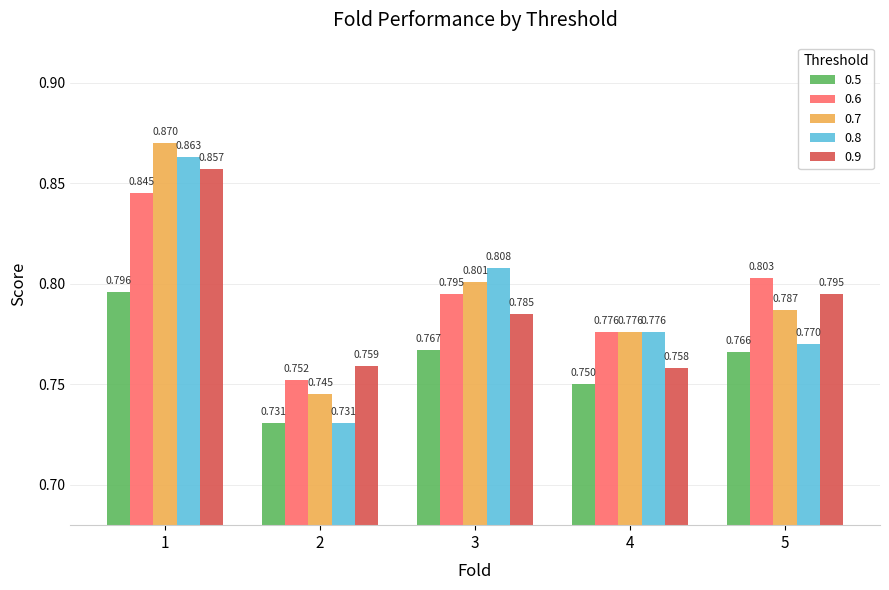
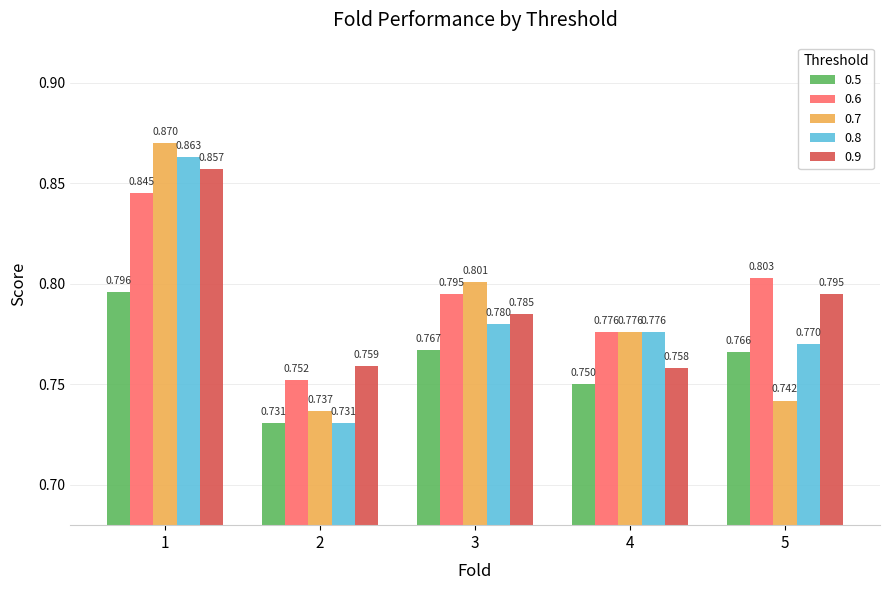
0.7, 2: 0.745 -> 0.737
0.8, 3: 0.808 -> 0.780
0.7, 5: 0.787 -> 0.742
